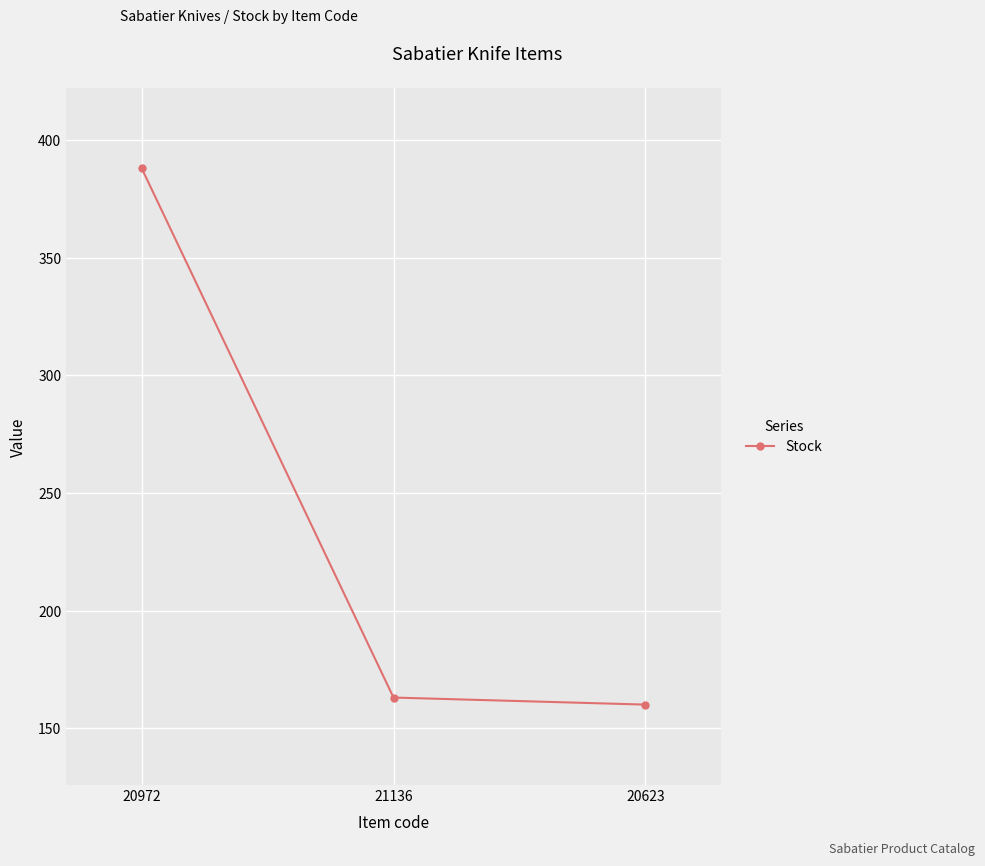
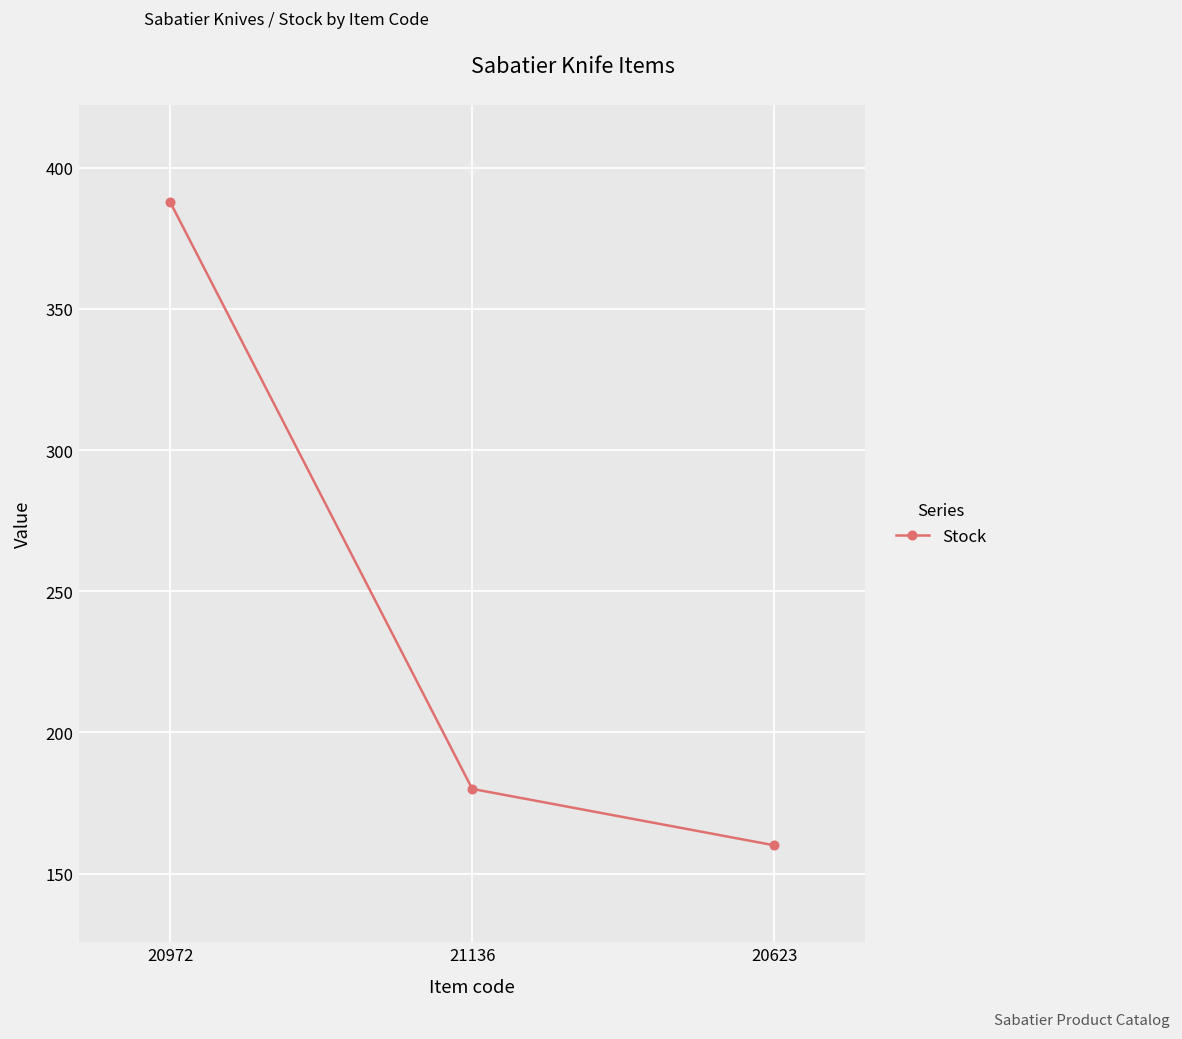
21136: 163 -> 180
